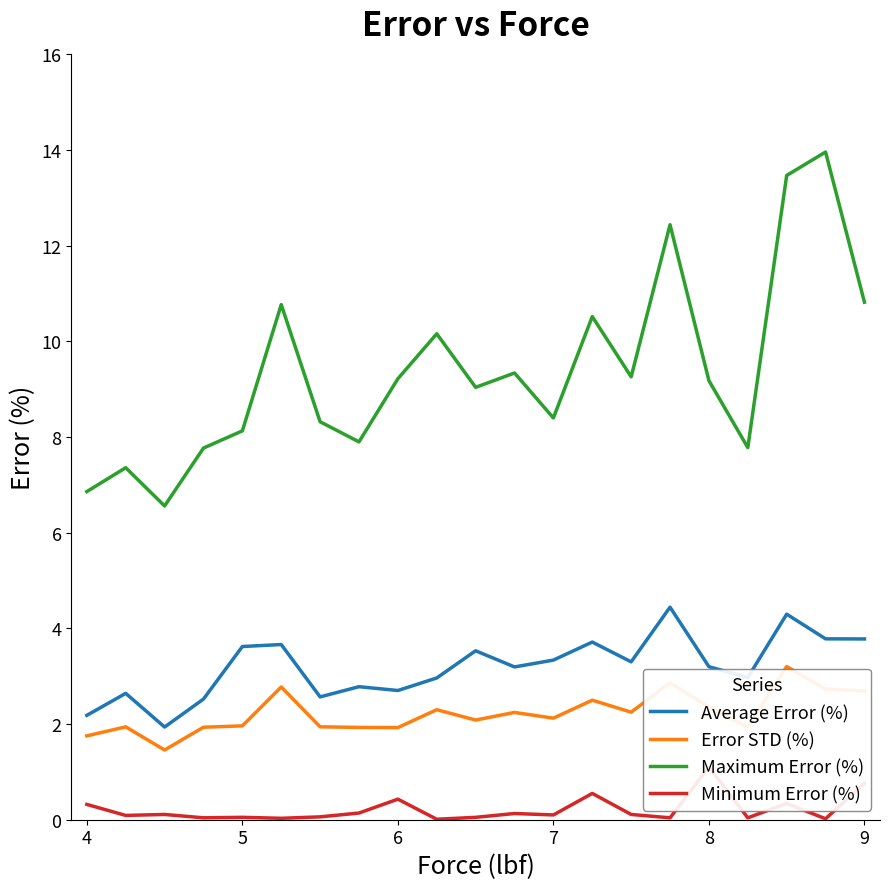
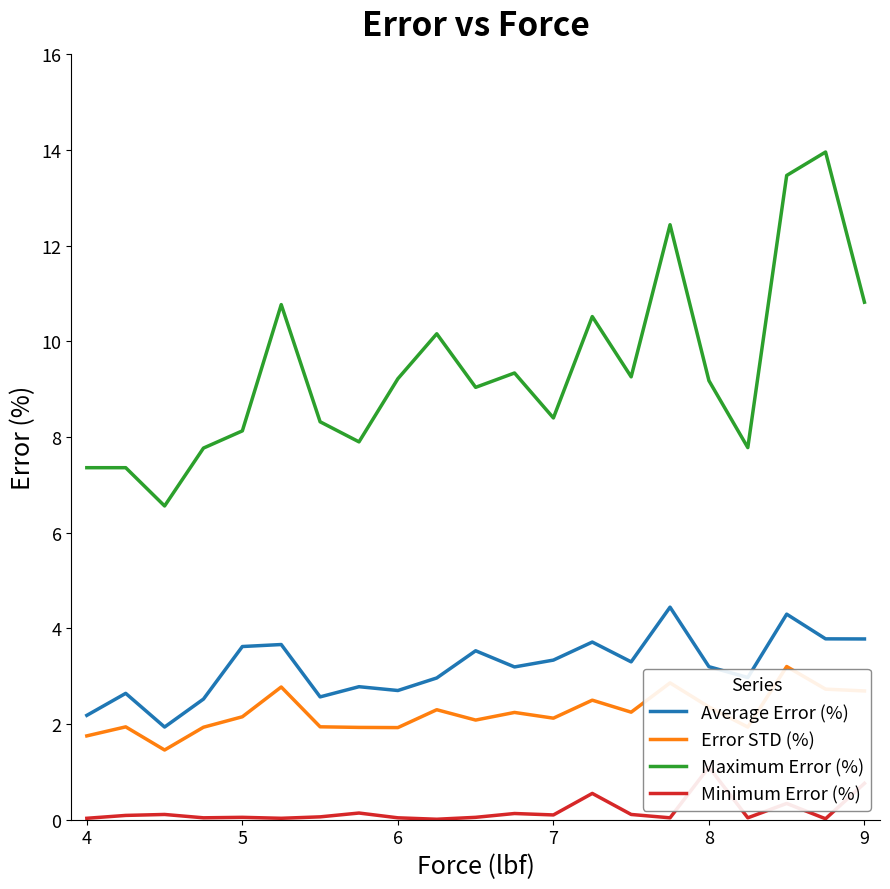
Maximum Error (%), 4: 6.9 -> 7.4
Minimum Error (%), 4: 0.3 -> 0.0
Error STD (%), 5: 2.0 -> 2.2
Minimum Error (%), 6: 0.4 -> 0.0
